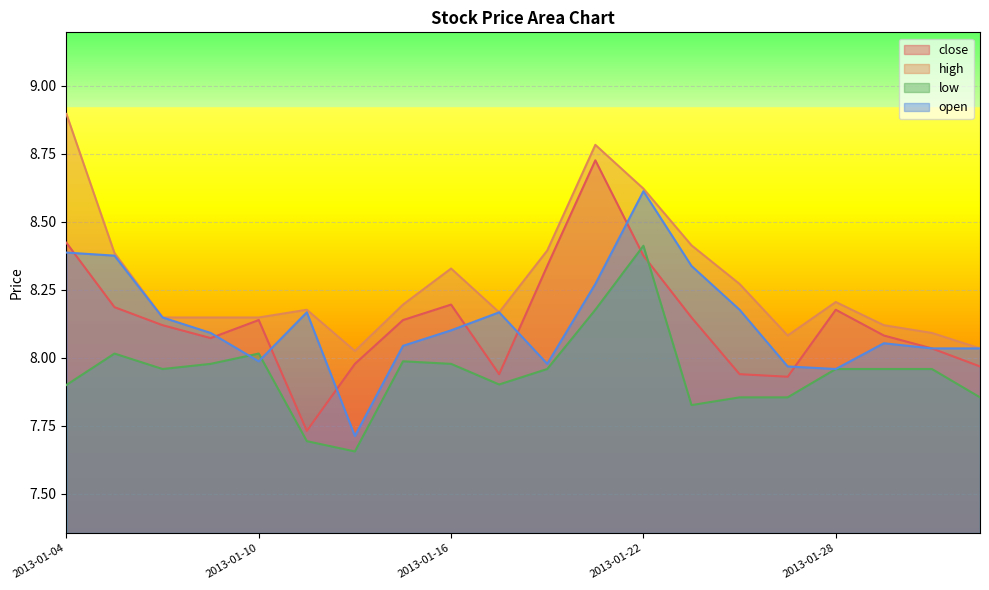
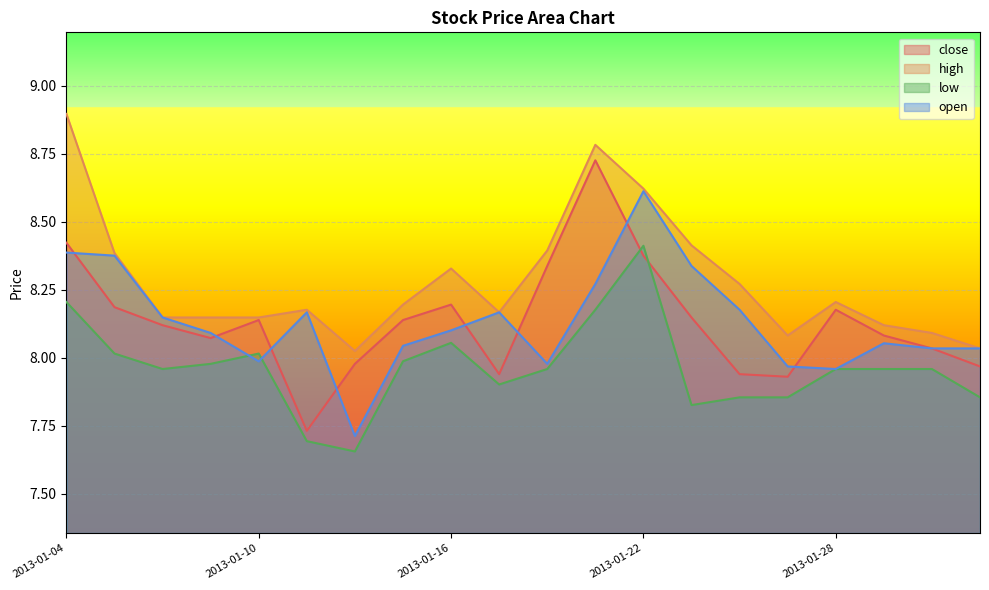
low, 2013-01-04: 7.90 -> 8.20
low, 2013-01-16: 7.98 -> 8.05
